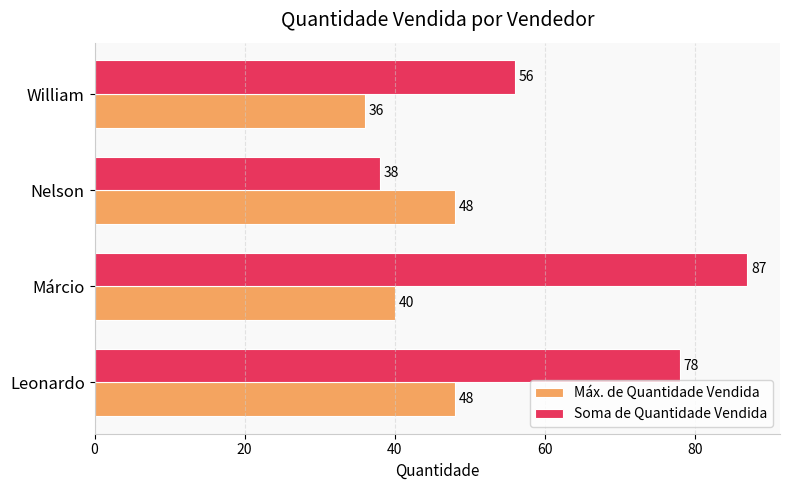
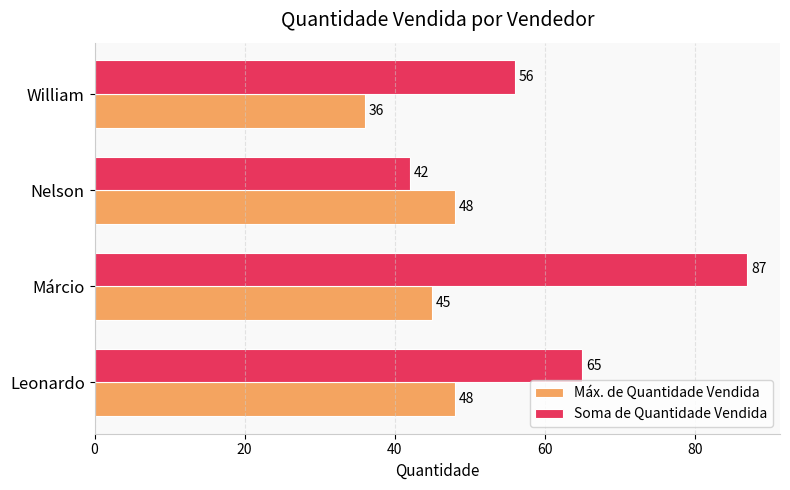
Soma de Quantidade Vendida, Nelson: 38 -> 42
Máx. de Quantidade Vendida, Márcio: 40 -> 45
Soma de Quantidade Vendida, Leonardo: 78 -> 65
